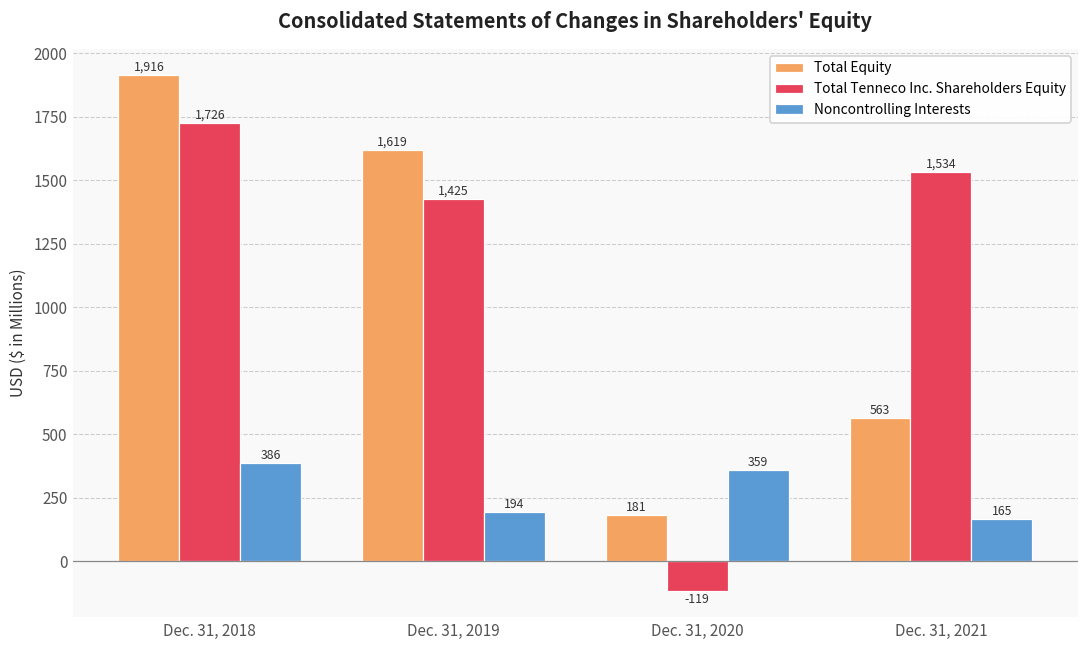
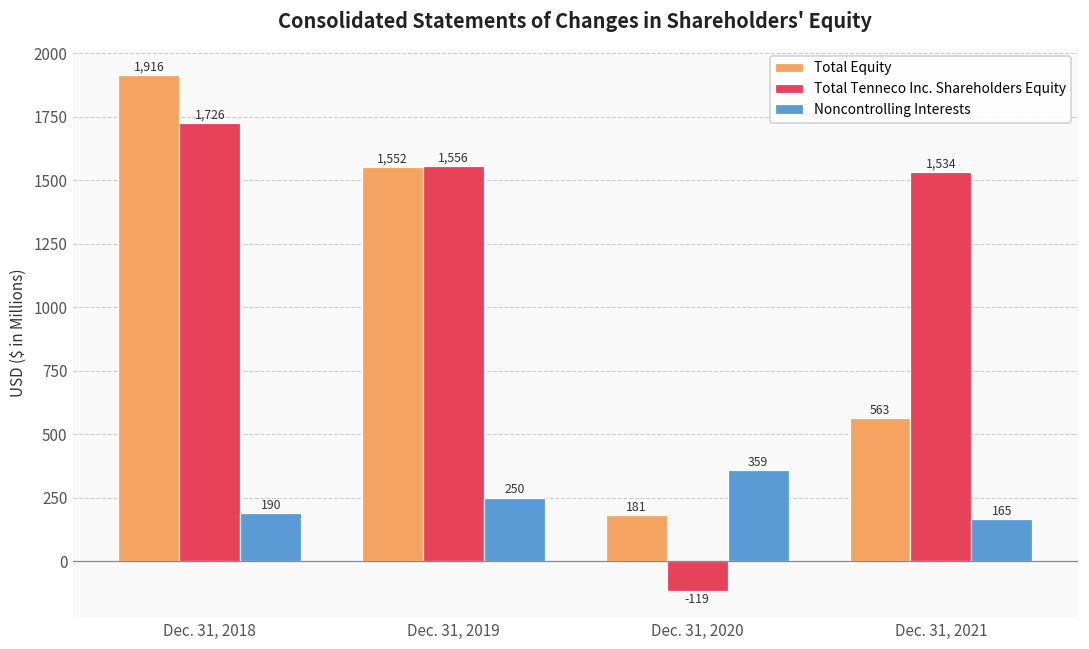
Noncontrolling Interests, Dec. 31, 2018: 386 -> 190
Total Equity, Dec. 31, 2019: 1,619 -> 1,552
Total Tenneco Inc. Shareholders Equity, Dec. 31, 2019: 1,425 -> 1,556
Noncontrolling Interests, Dec. 31, 2019: 194 -> 250
